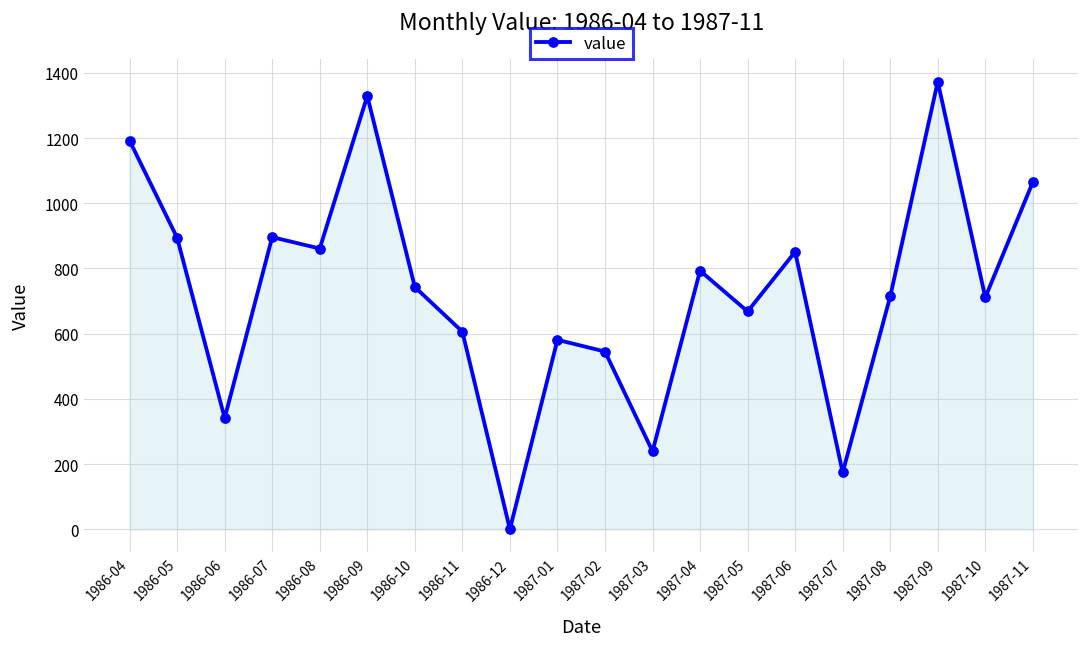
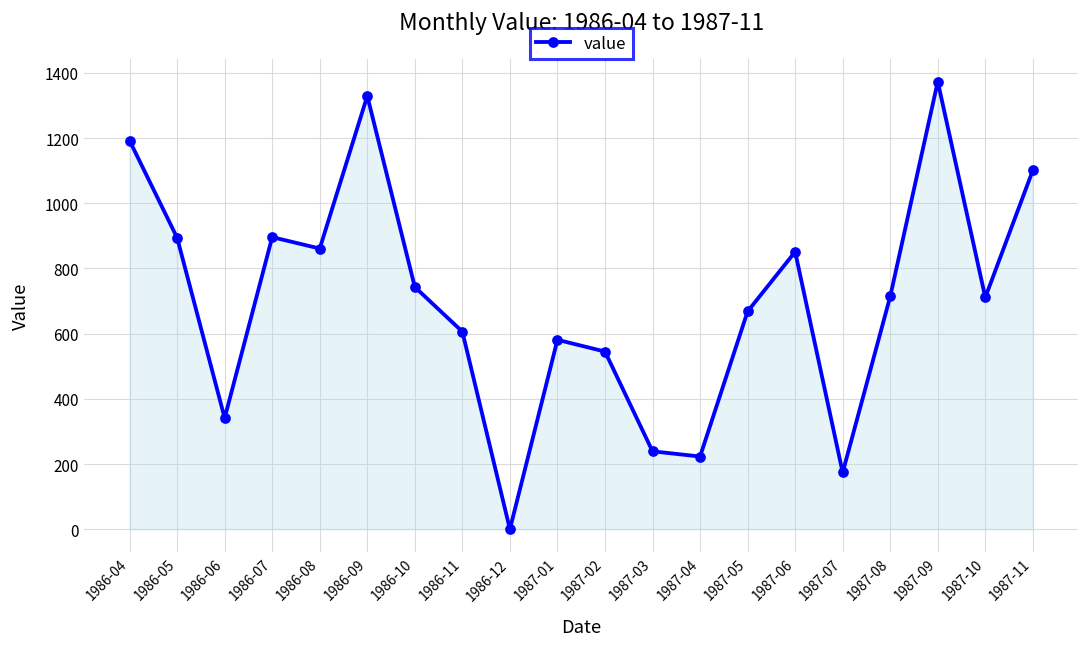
1987-04: 790 -> 220
1987-11: 1070 -> 1100
